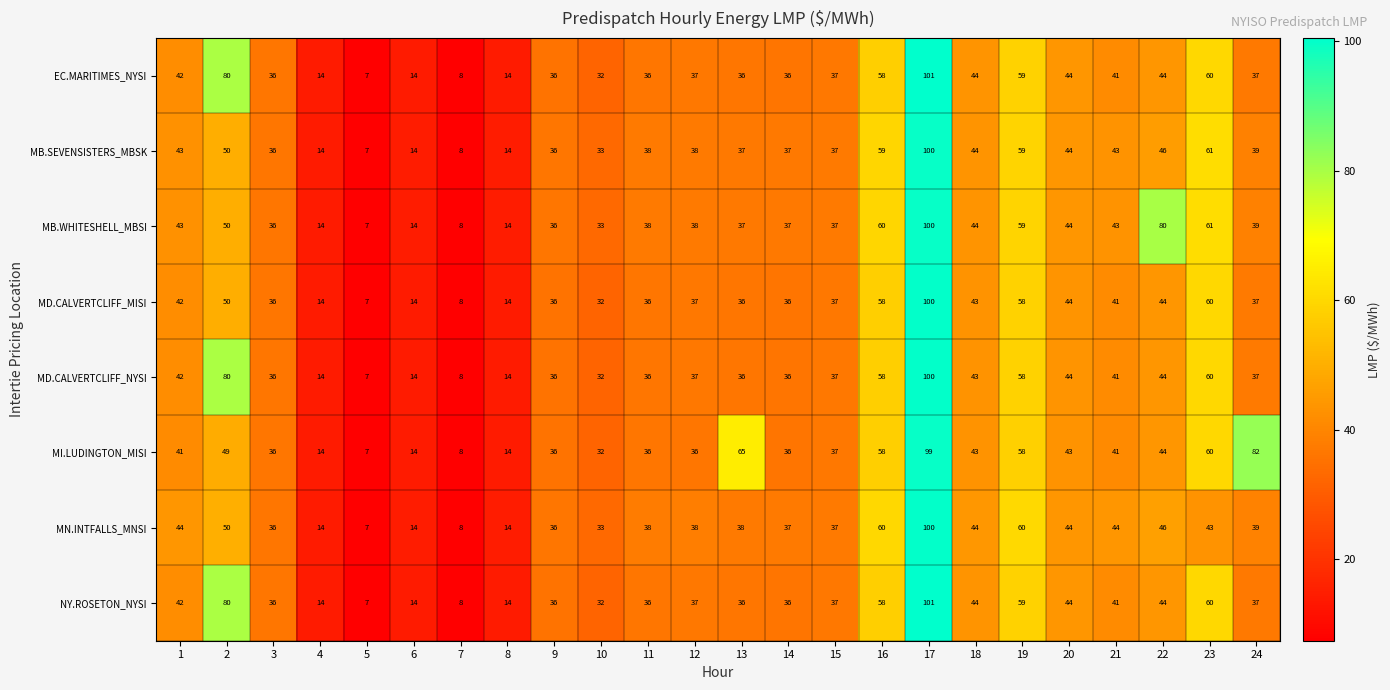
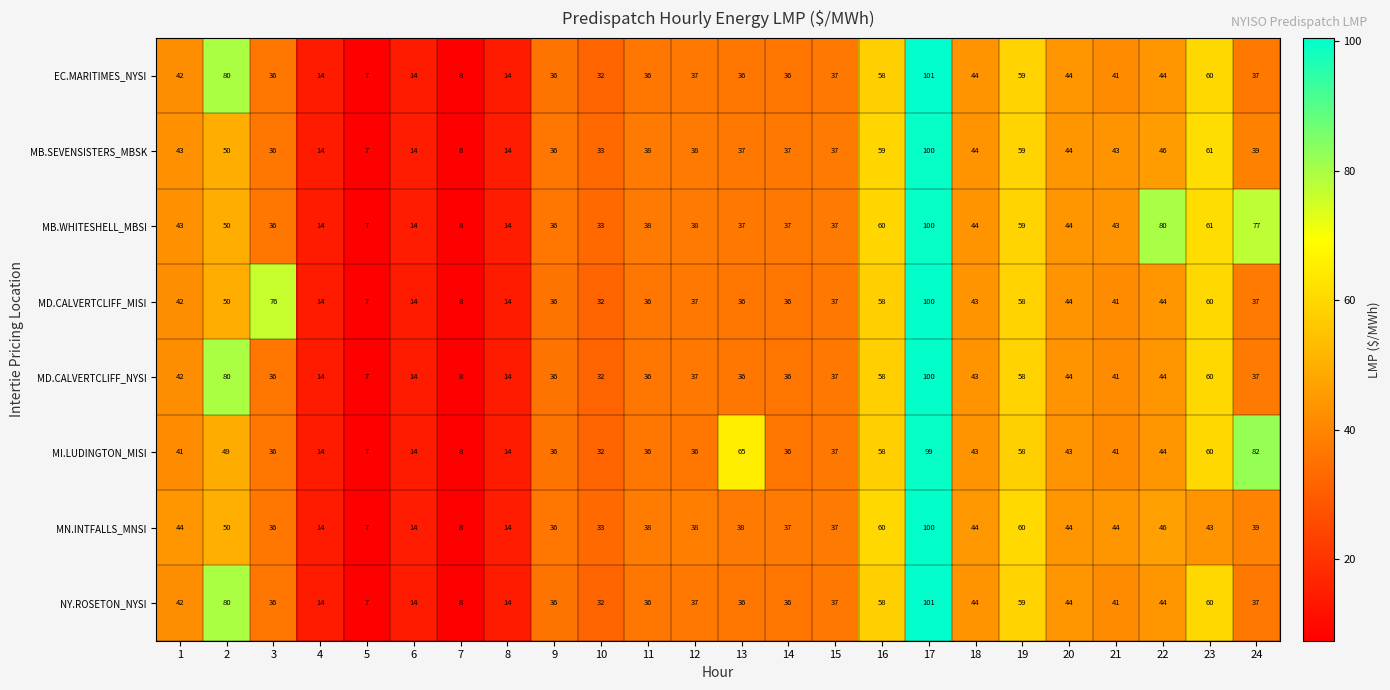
MB.WHITESHELL_MBSI, 24: 39 -> 77
MD.CALVERTCLIFF_MISI, 3: 36 -> 76
